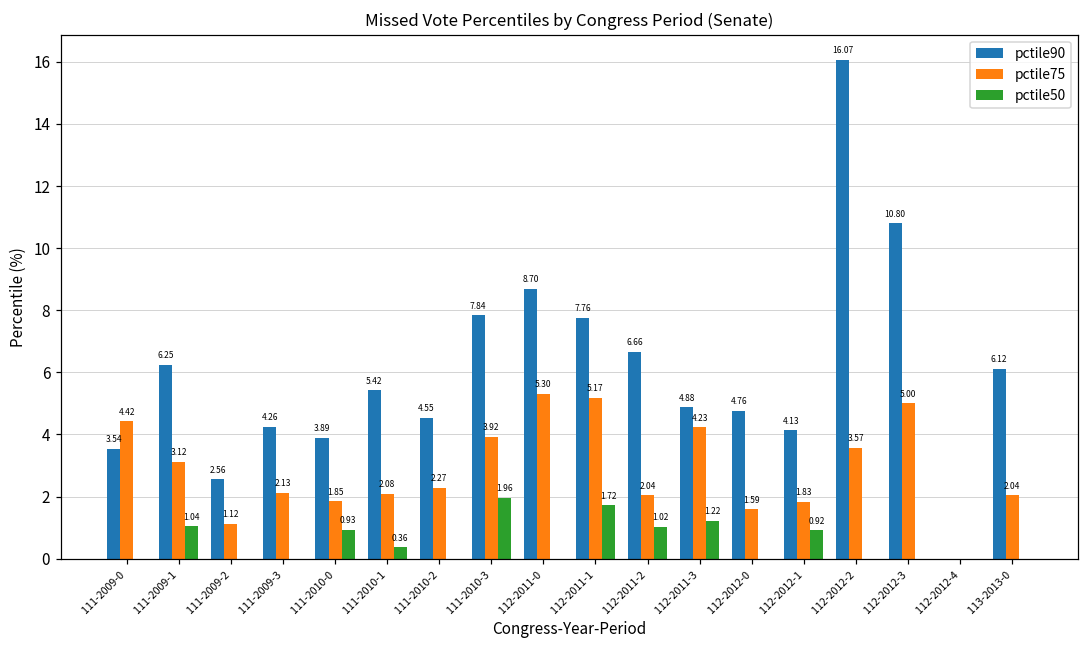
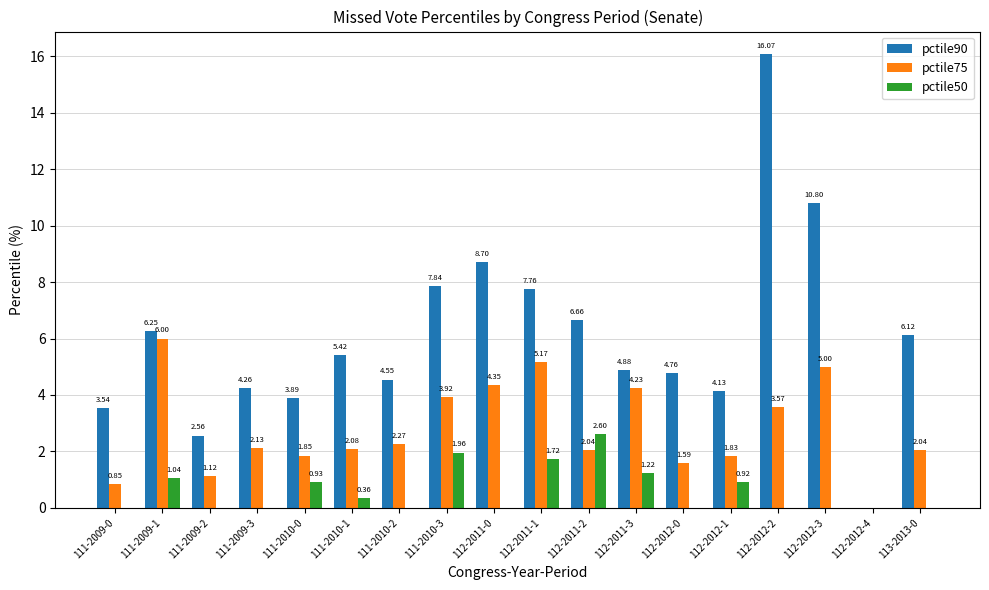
pctile75, 111-2009-0: 4.42 -> 0.85
pctile75, 111-2009-1: 3.12 -> 6.00
pctile75, 112-2011-0: 5.30 -> 4.35
pctile50, 112-2011-2: 1.02 -> 2.60
